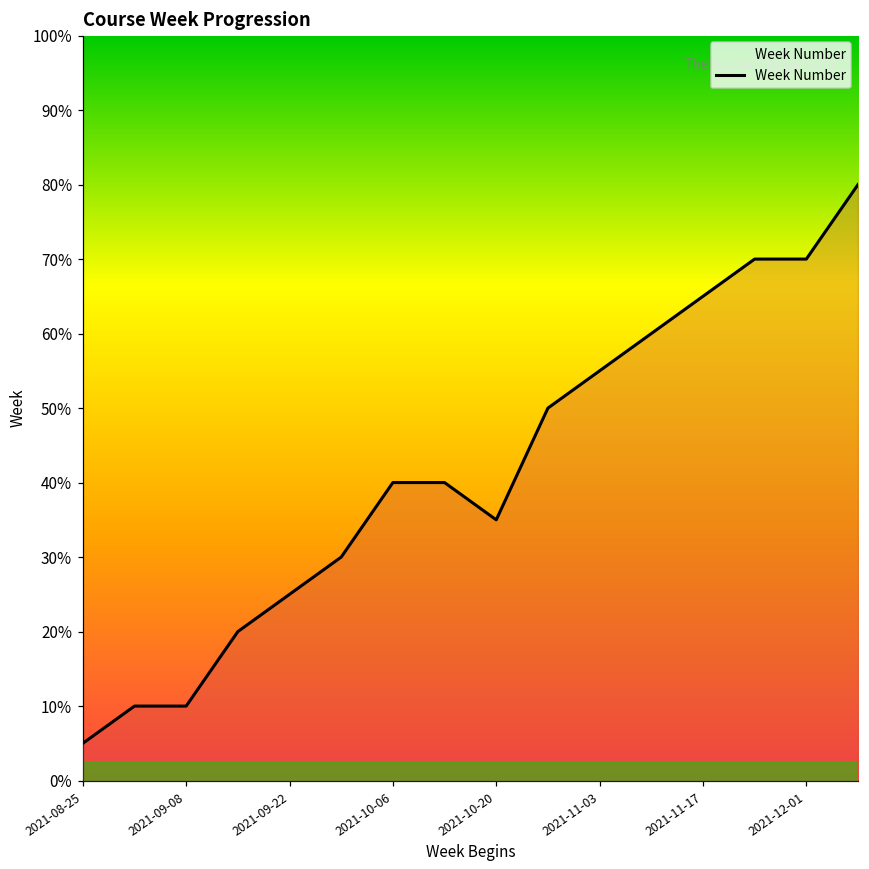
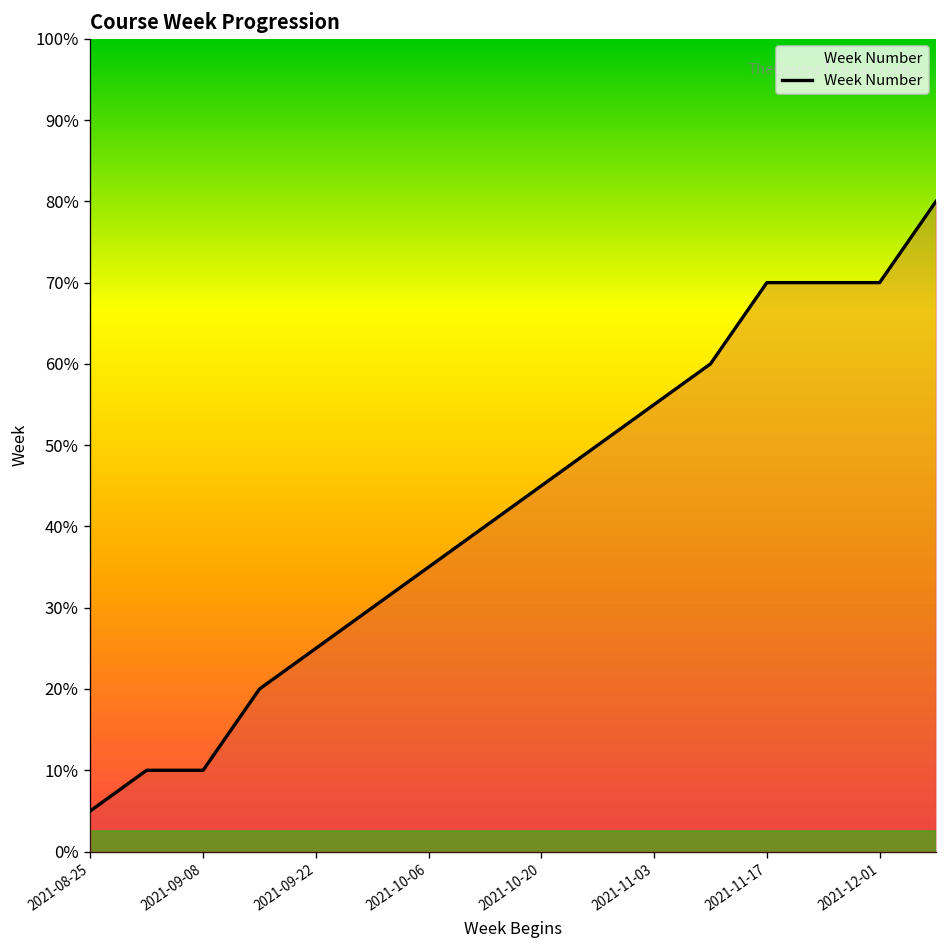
2021-10-06: 40% -> 35%
2021-10-20: 35% -> 45%
2021-11-17: 65% -> 70%
